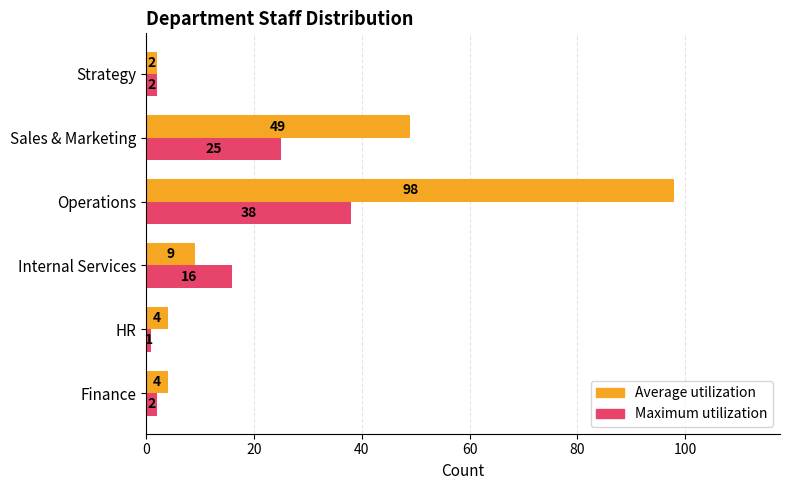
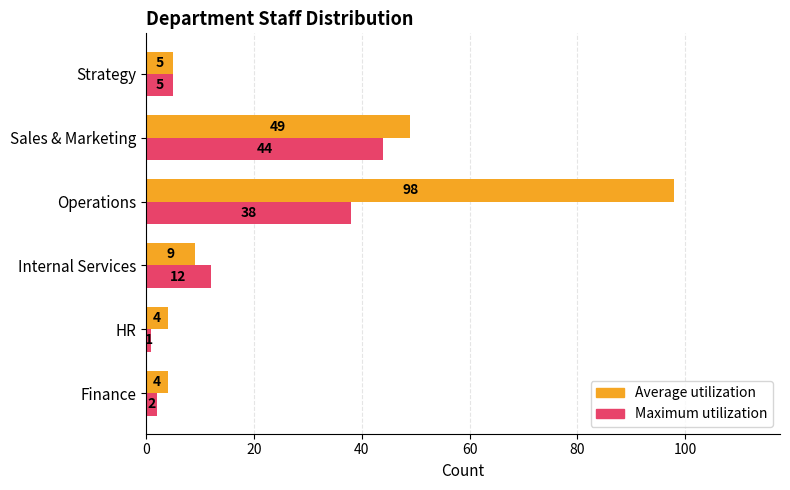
Average utilization, Strategy: 2 -> 5
Maximum utilization, Strategy: 2 -> 5
Maximum utilization, Sales & Marketing: 25 -> 44
Maximum utilization, Internal Services: 16 -> 12
